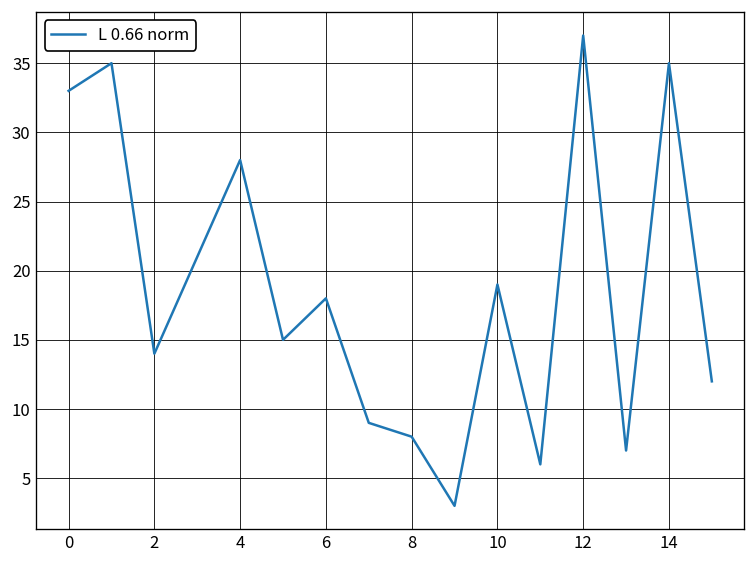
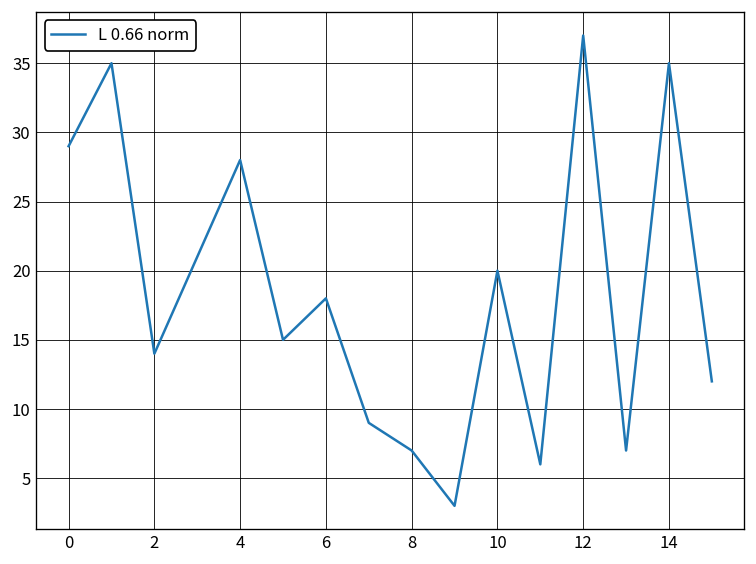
0: 33 -> 29
8: 8 -> 7
10: 19 -> 20
